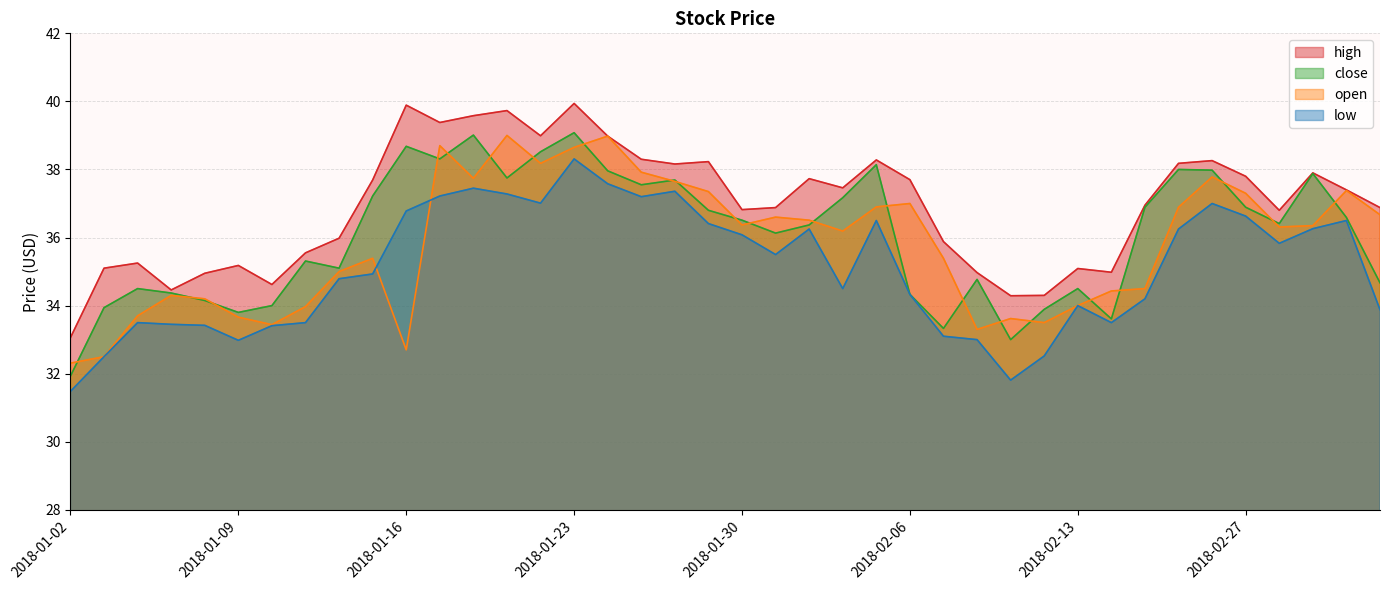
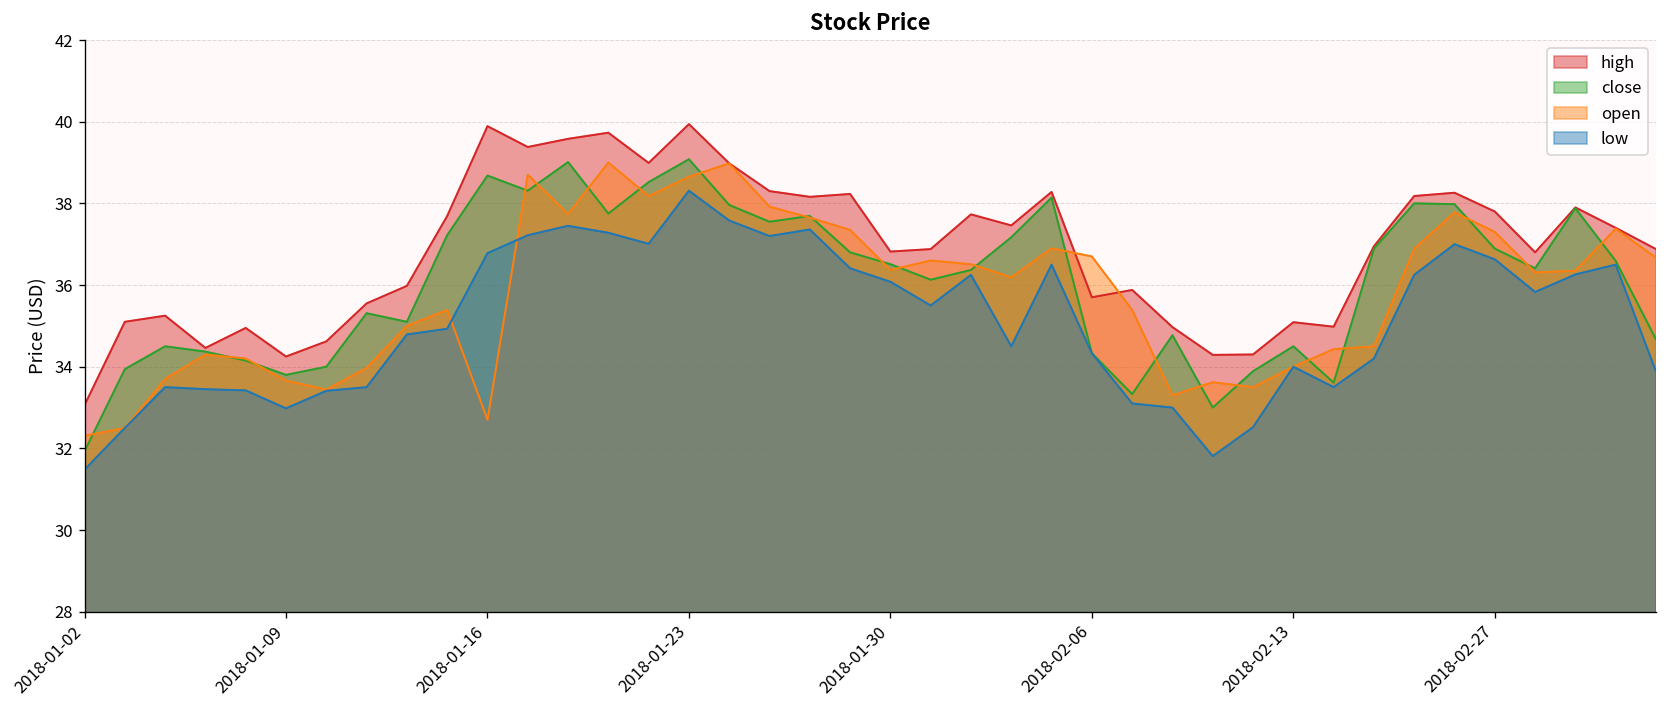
high, 2018-01-09: 35.2 -> 34.3
high, 2018-02-06: 37.7 -> 35.7
open, 2018-02-06: 37.0 -> 36.7
